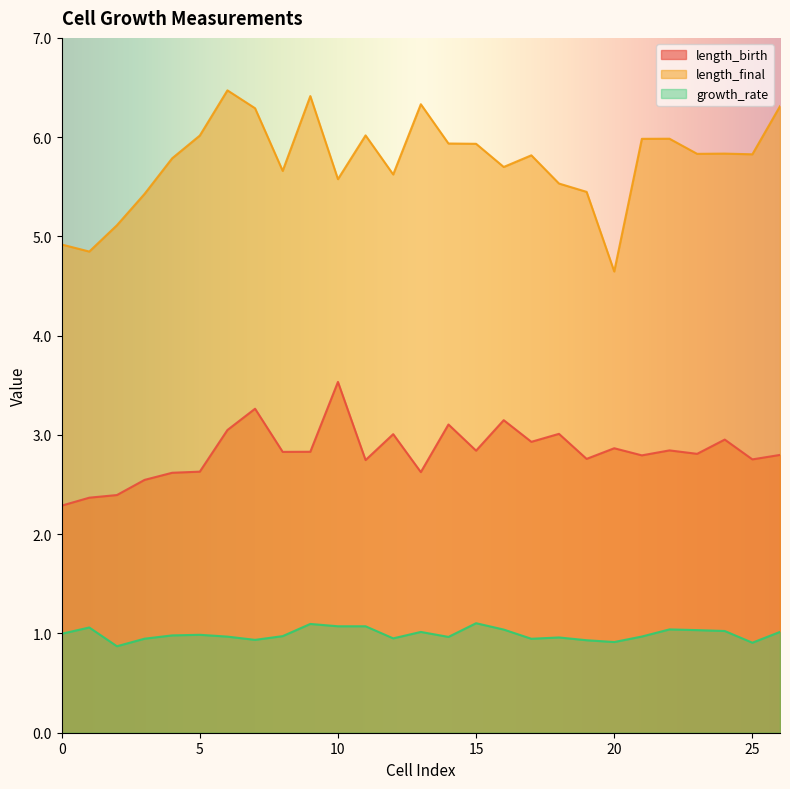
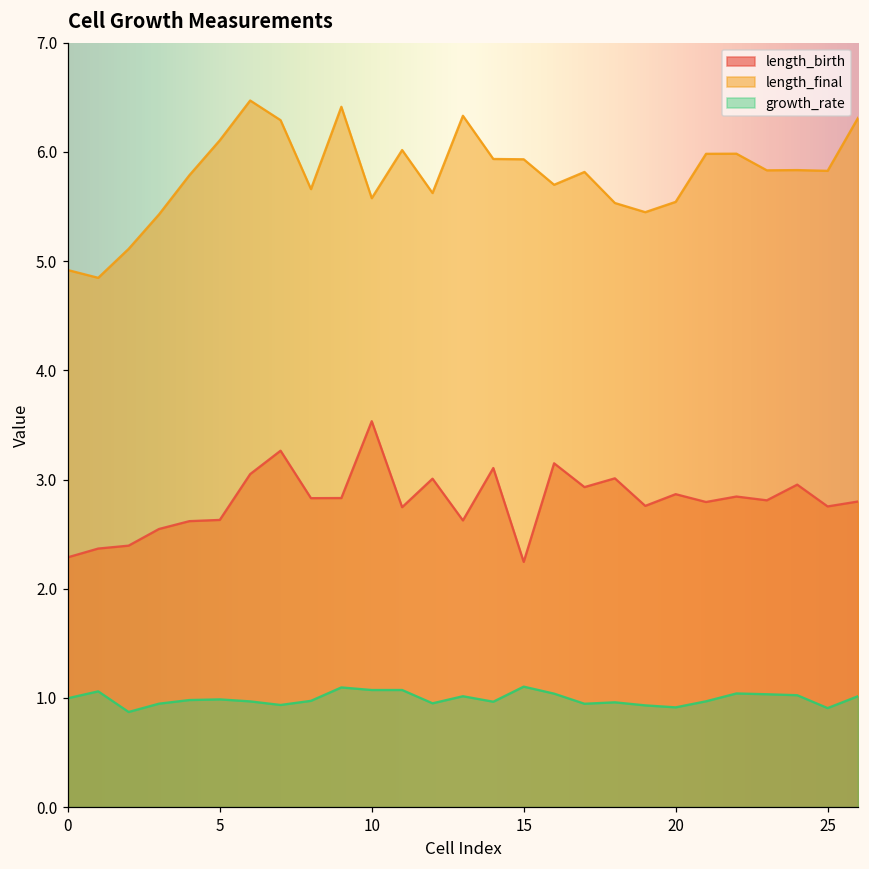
length_final, 5: 6.0 -> 6.1
length_birth, 15: 2.8 -> 2.2
length_final, 20: 4.6 -> 5.5
